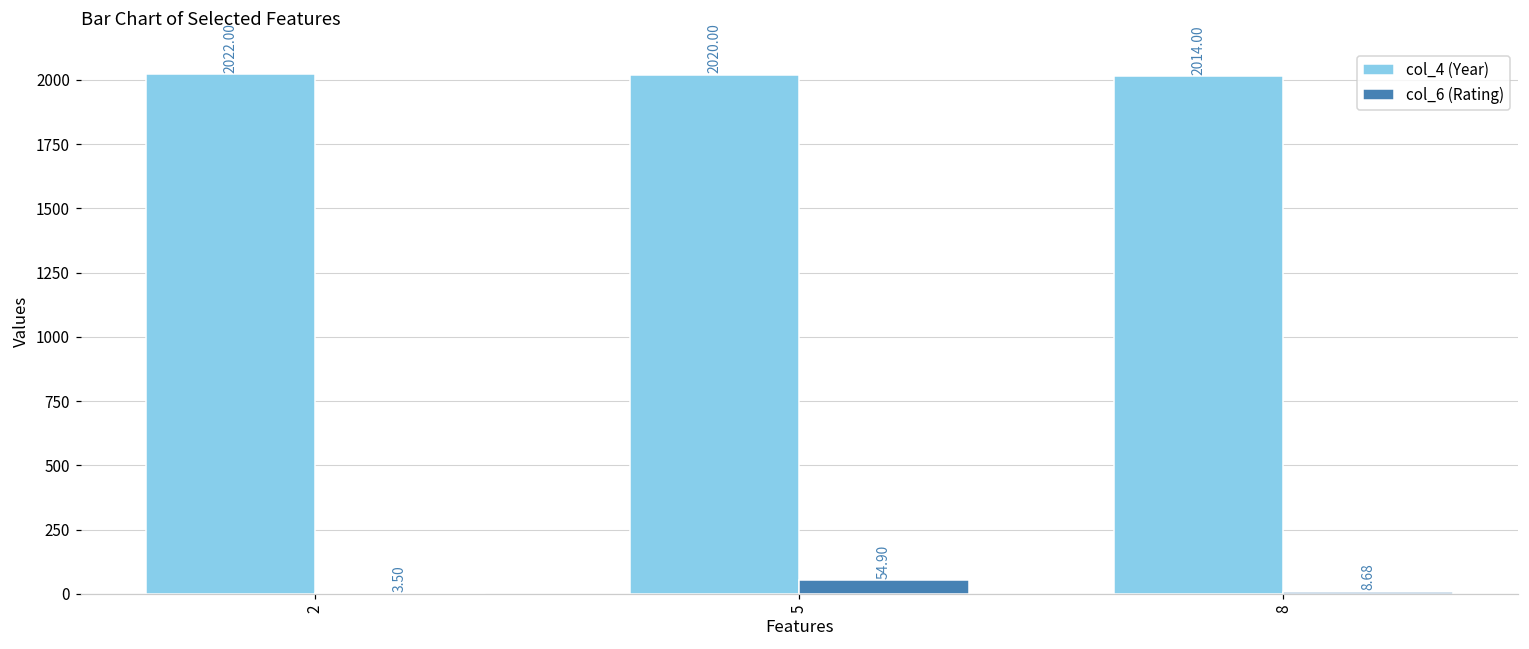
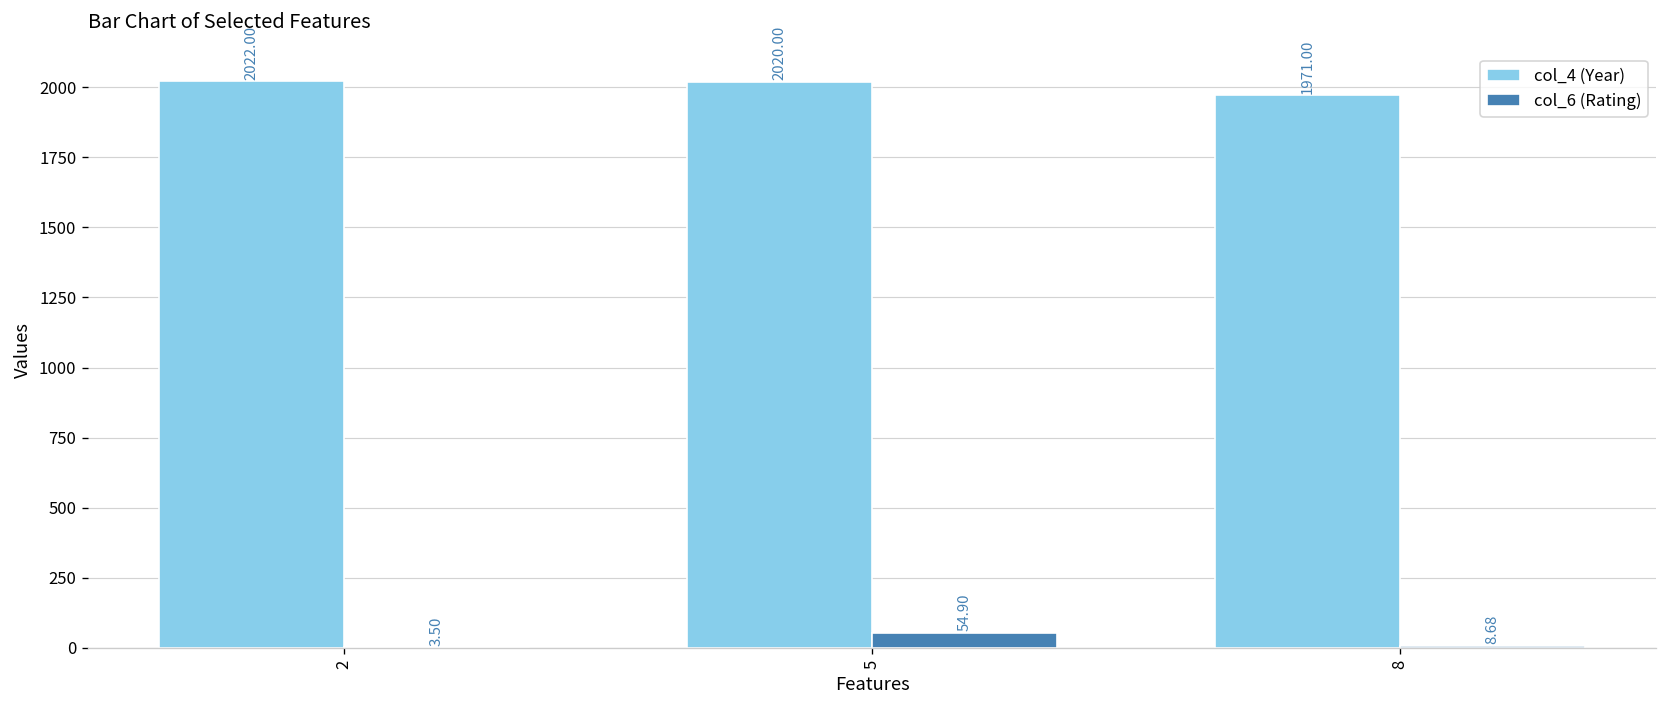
col_4 (Year), 8: 2014.00 -> 1971.00
